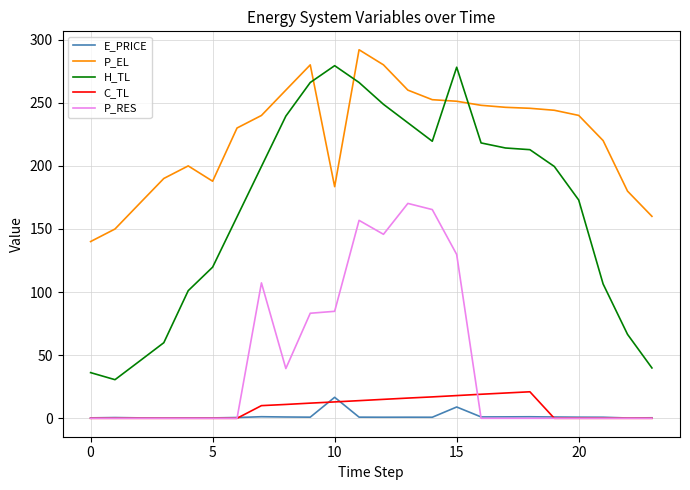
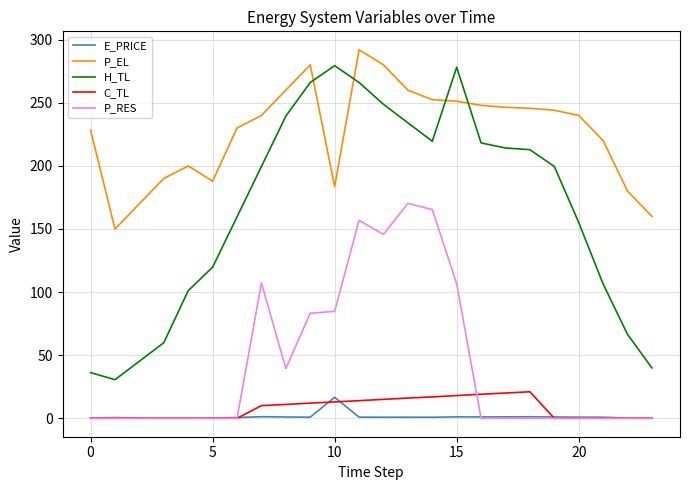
P_EL, 0: 140 -> 228
E_PRICE, 15: 9 -> 1
P_RES, 15: 130 -> 107
H_TL, 20: 173 -> 155
